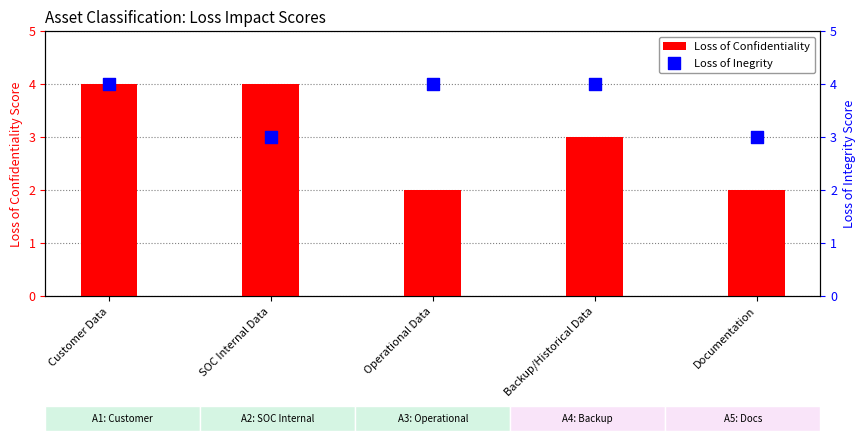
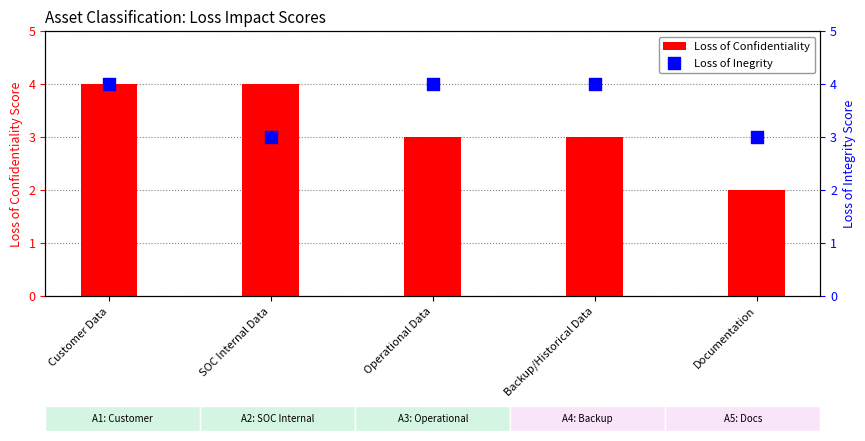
Loss of Confidentiality, Operational Data: 2 -> 3
